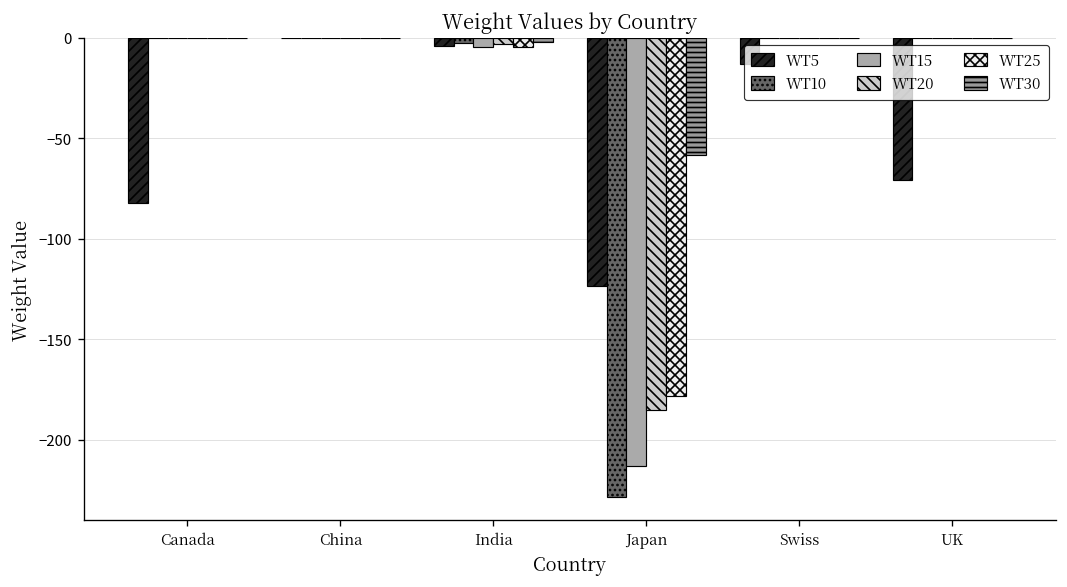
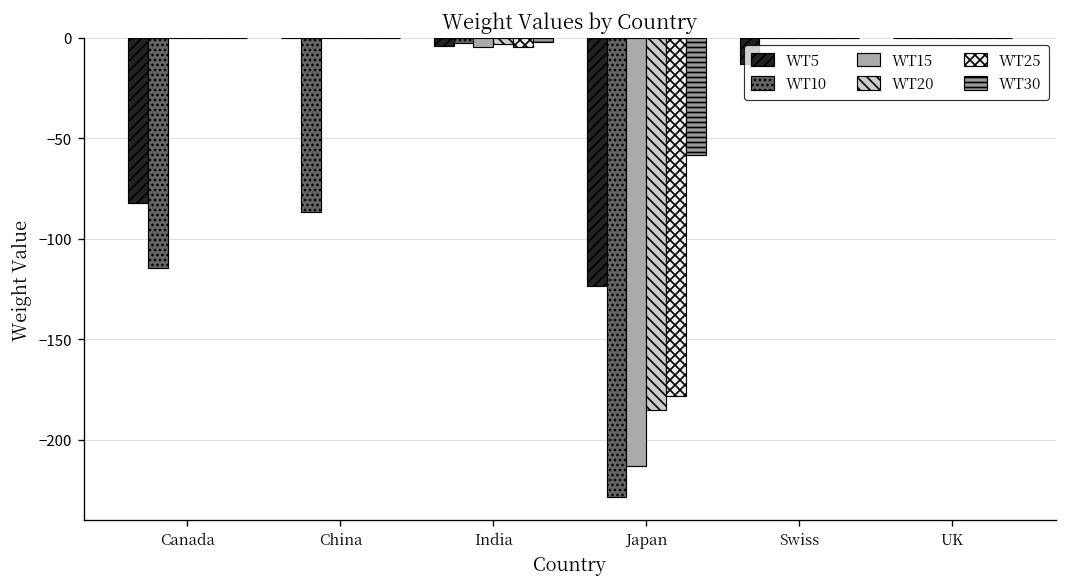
WT10, Canada: 0 -> -115
WT10, China: 0 -> -87
WT5, UK: -71 -> 0
